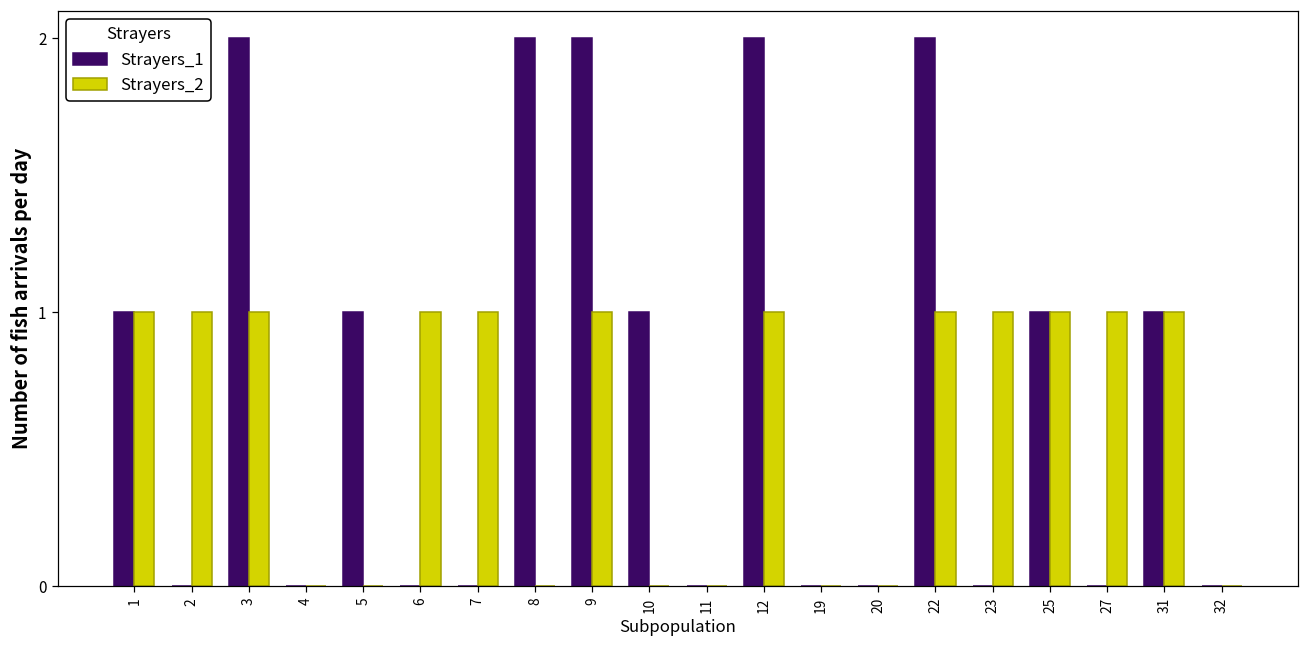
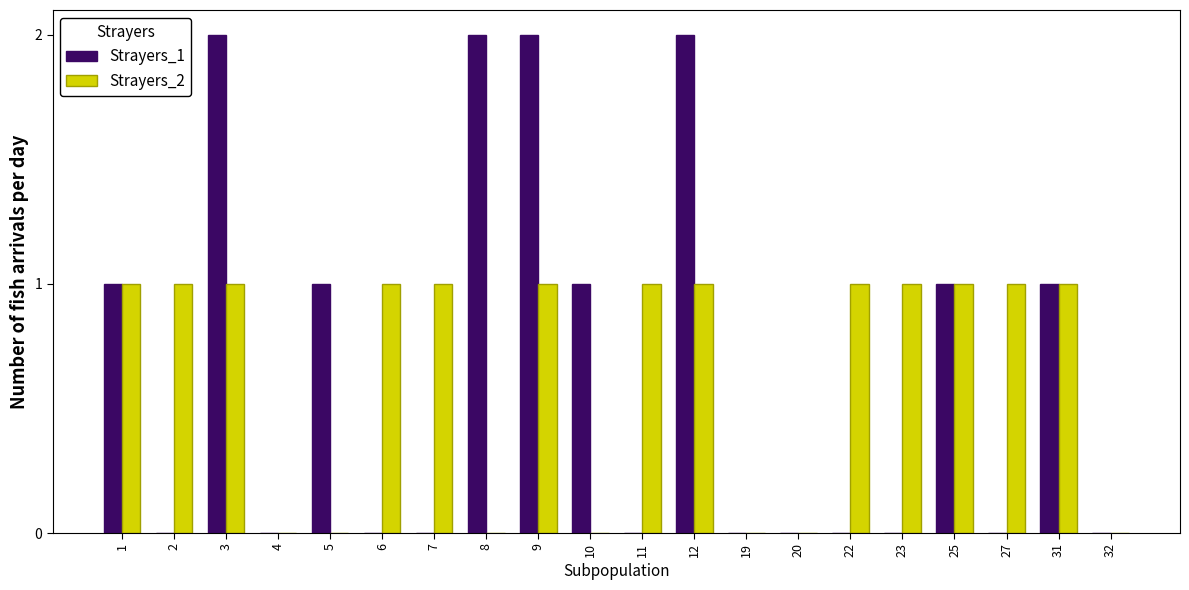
Strayers_2, 11: 0 -> 1
Strayers_1, 22: 2 -> 0
